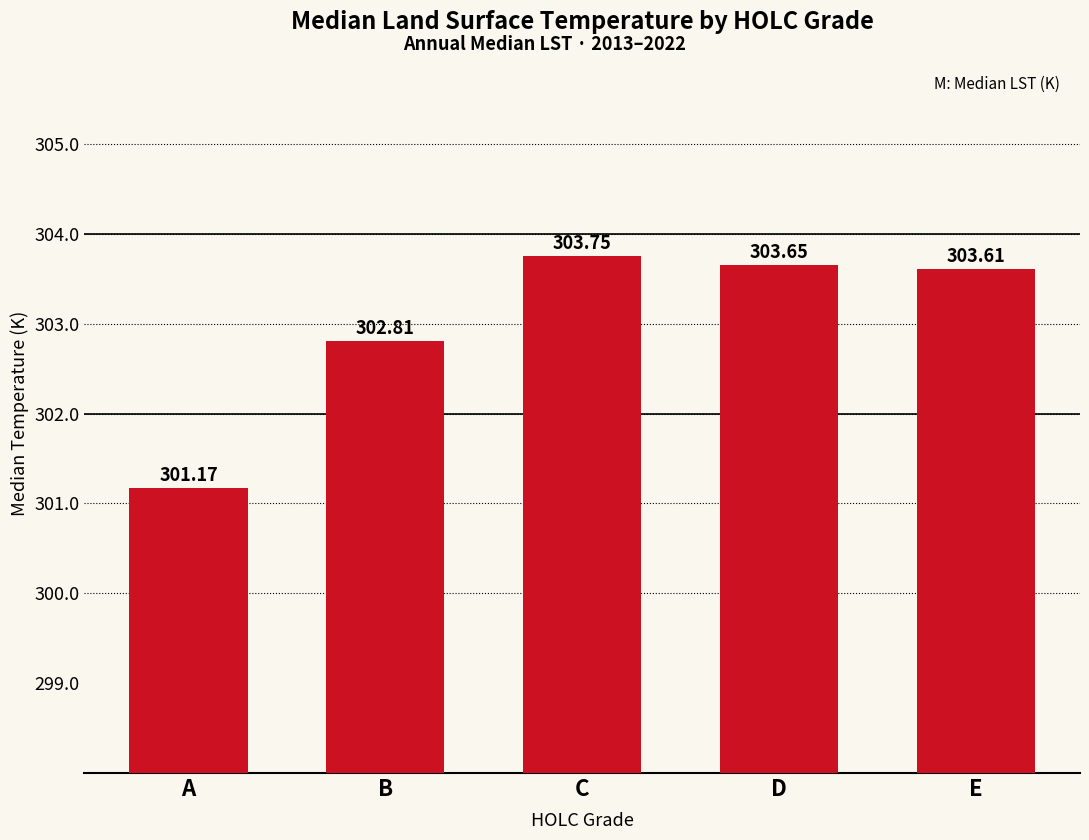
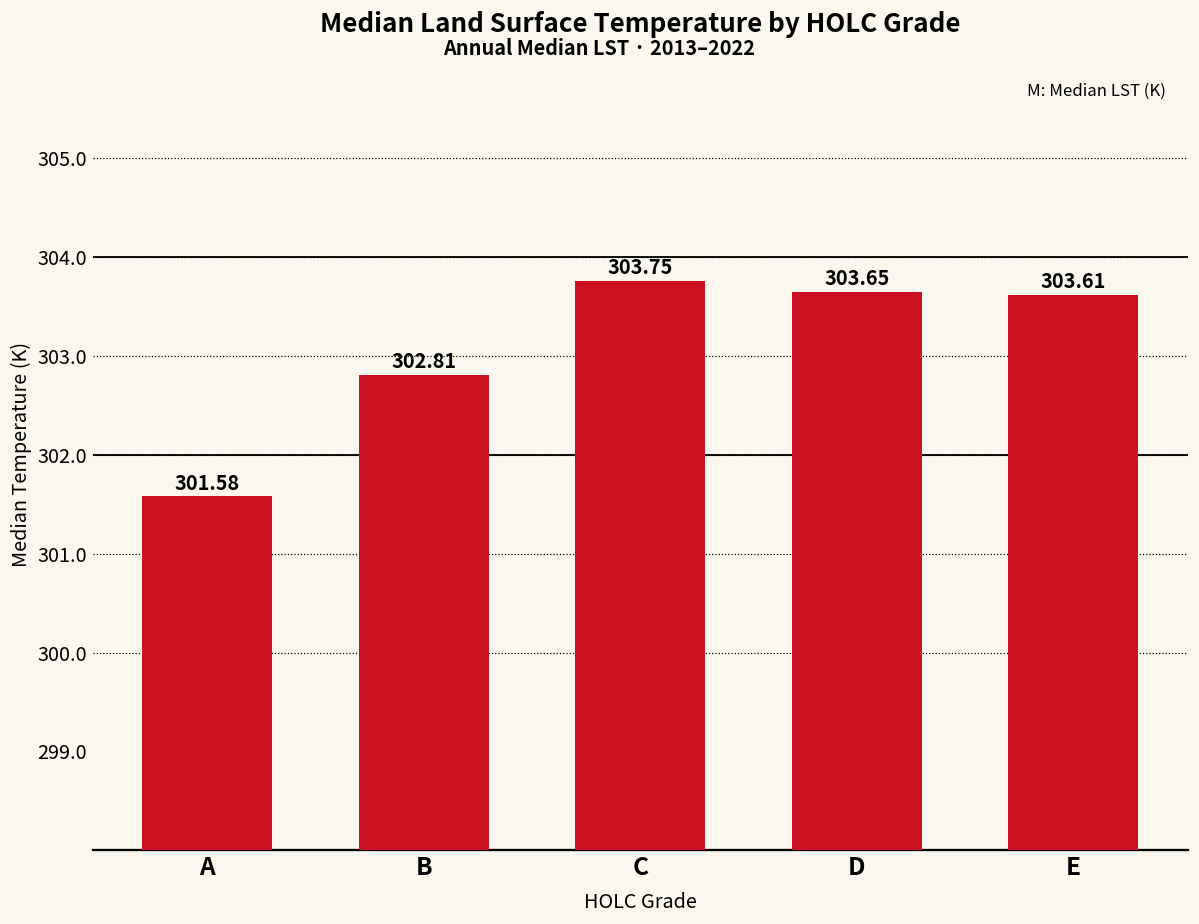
A: 301.17 -> 301.58
